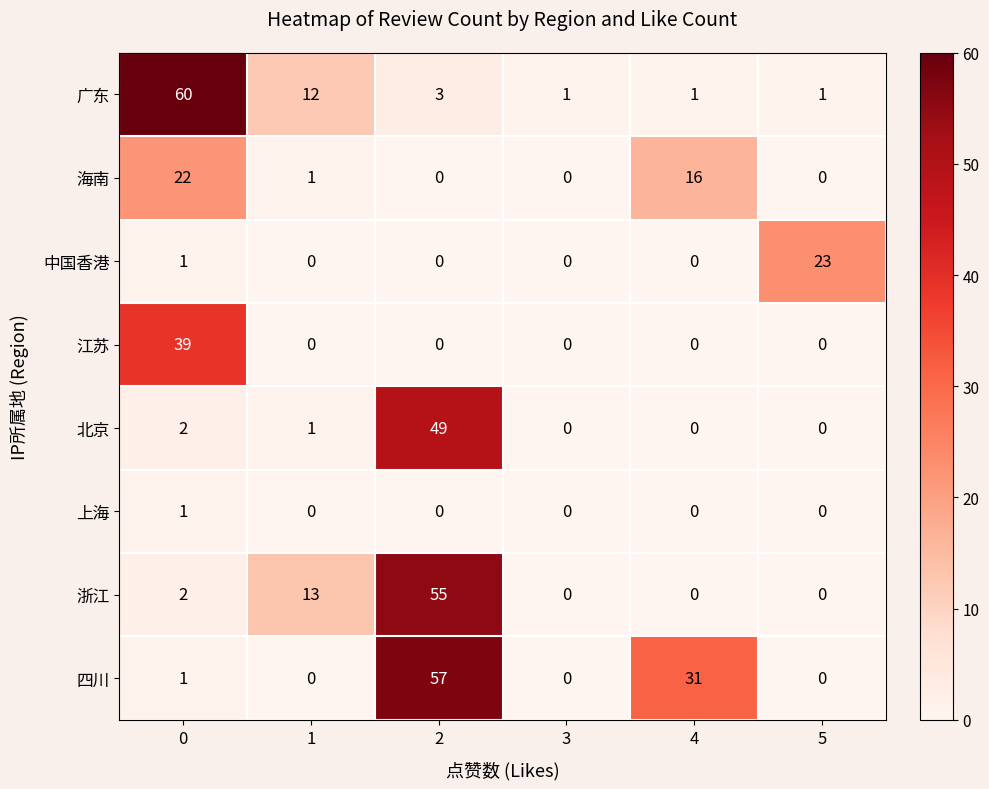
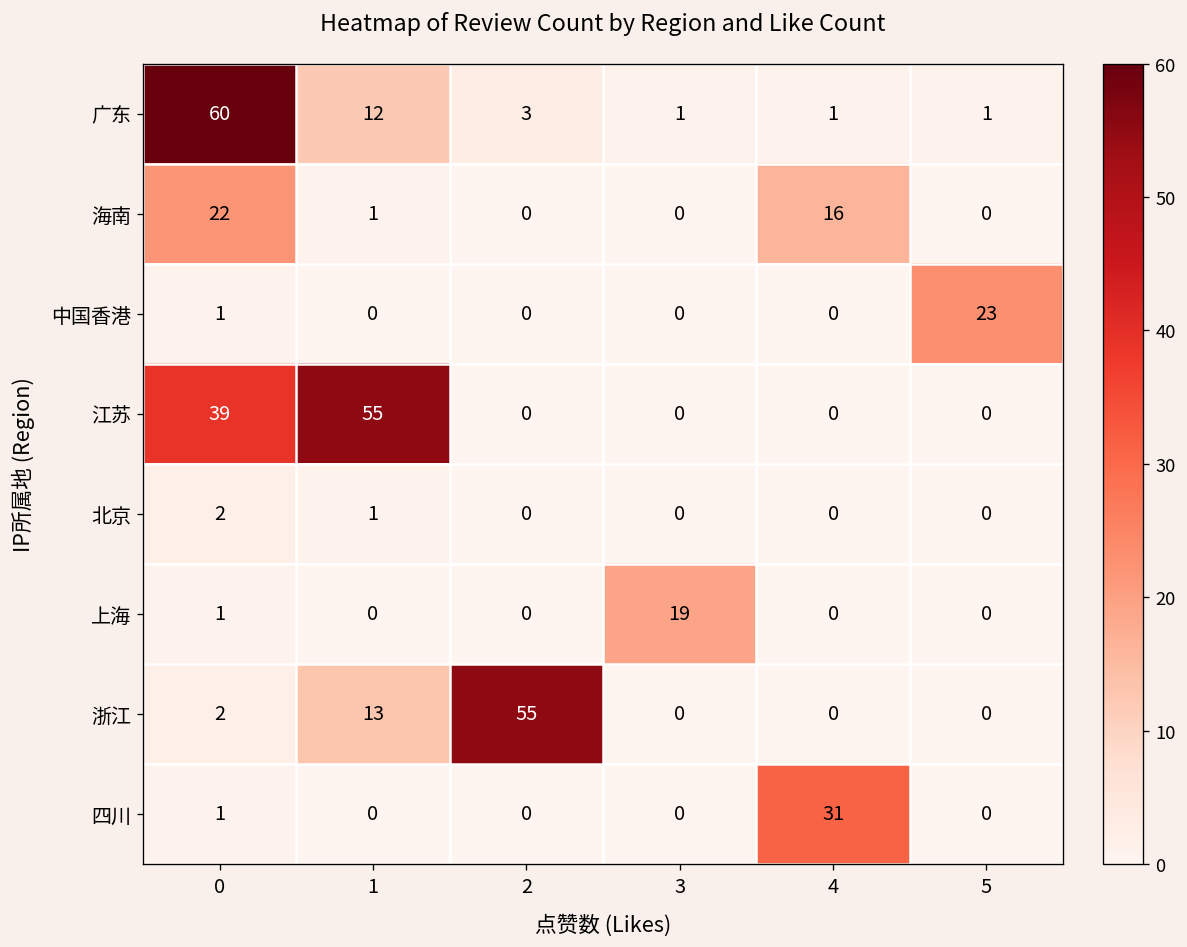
江苏, 1: 0 -> 55
北京, 2: 49 -> 0
上海, 3: 0 -> 19
四川, 2: 57 -> 0
